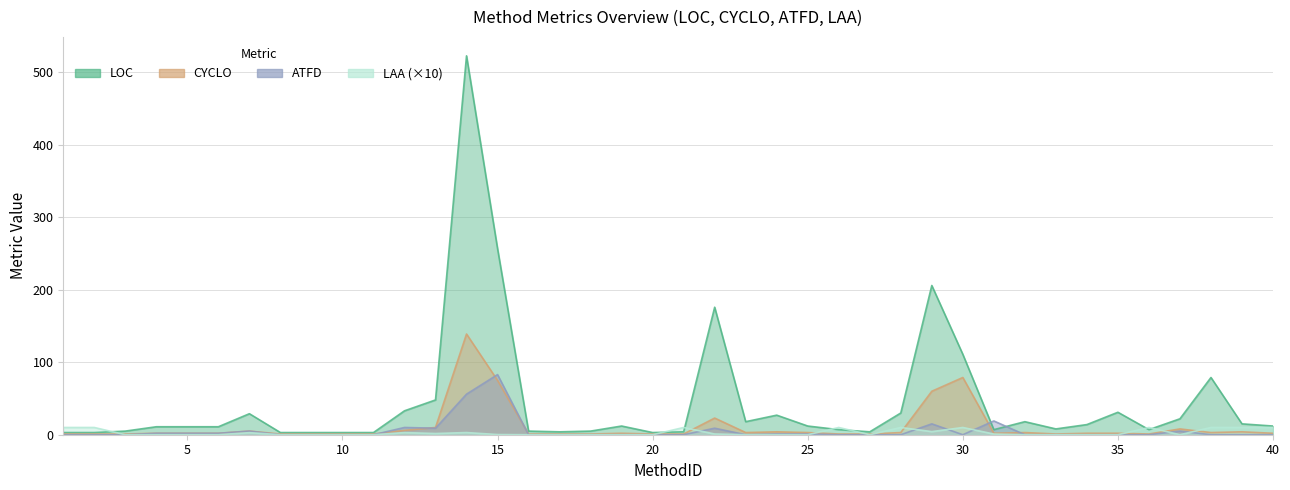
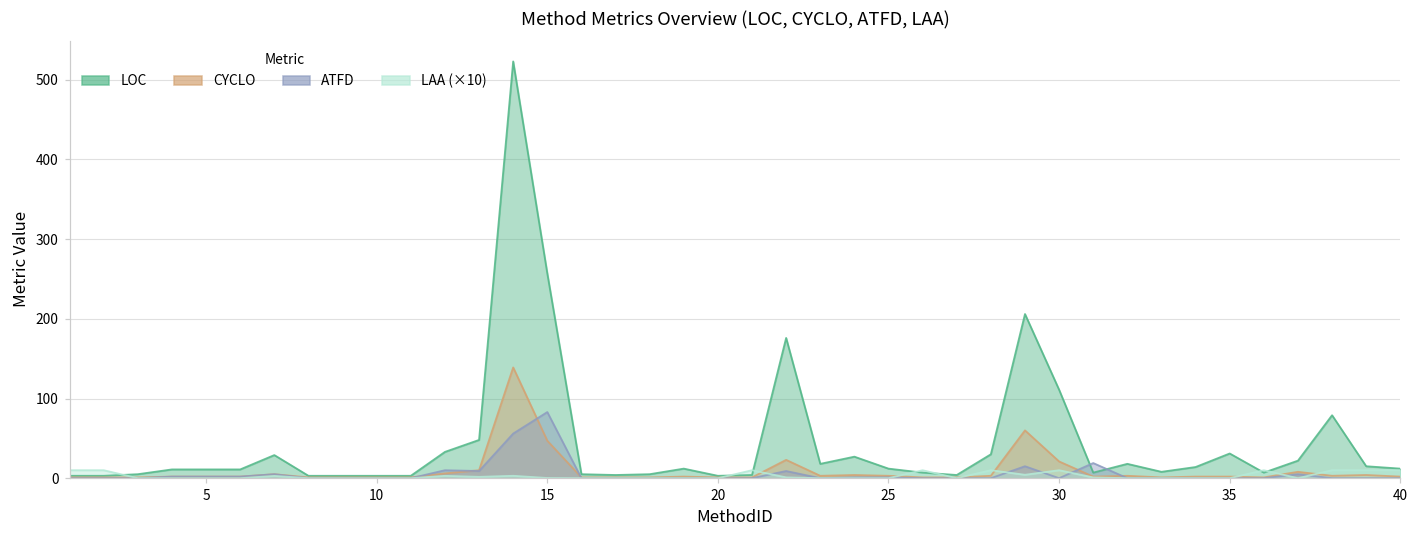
CYCLO, 15: 80 -> 50
CYCLO, 30: 80 -> 20
